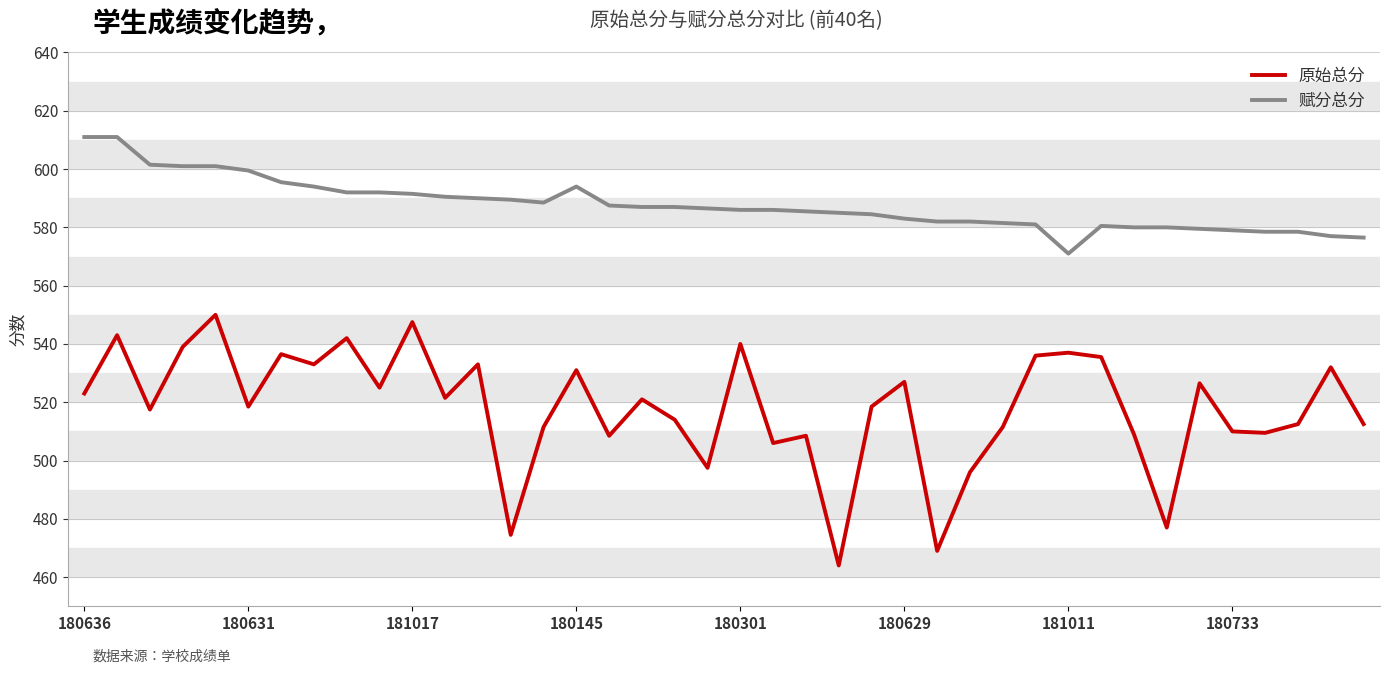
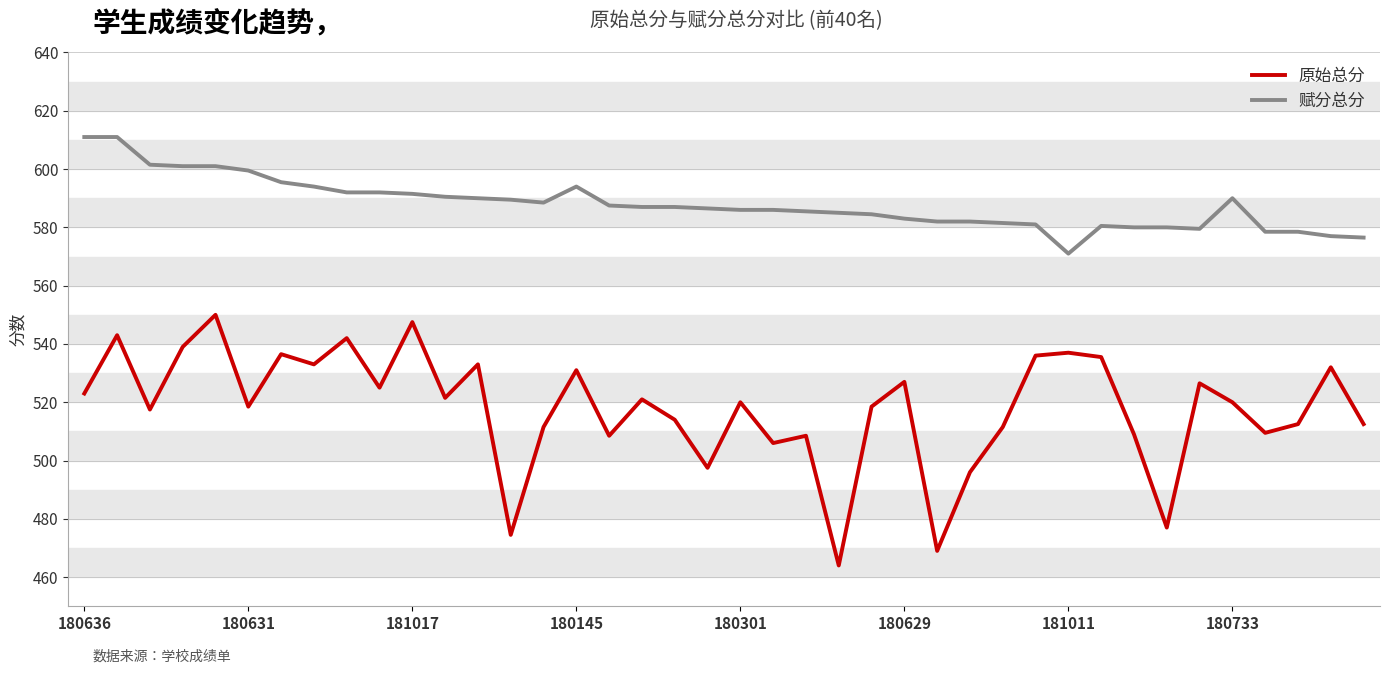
原始总分, 180301: 540 -> 520
原始总分, 180733: 510 -> 520
赋分总分, 180733: 579 -> 590
